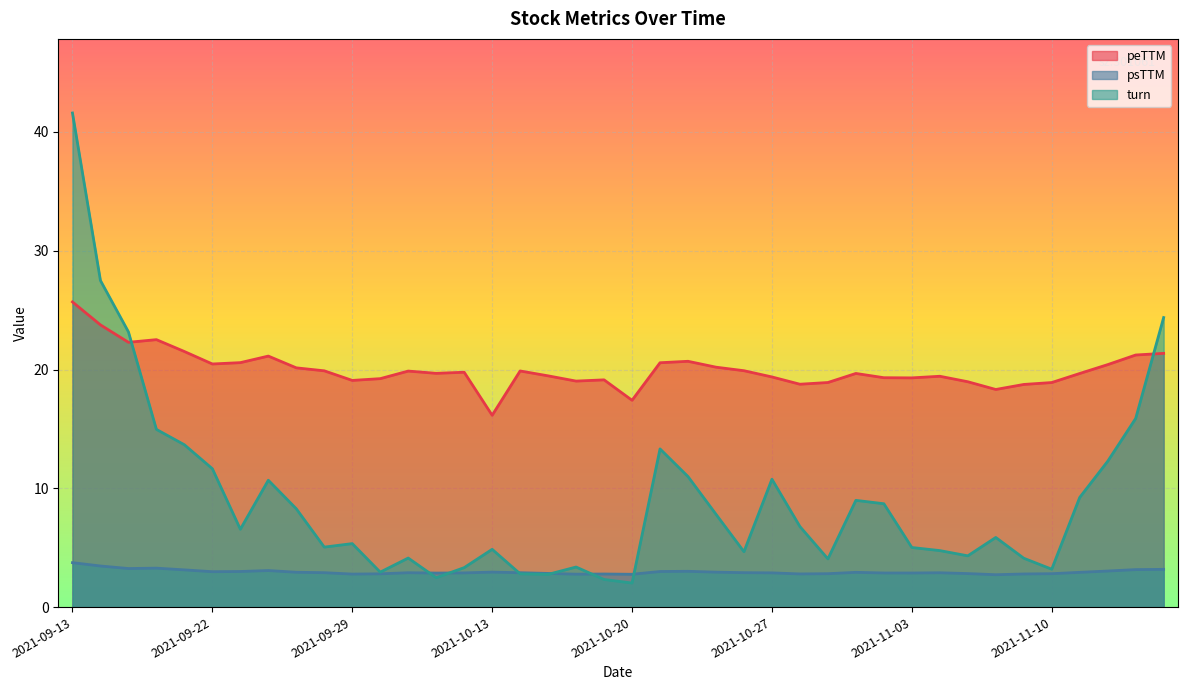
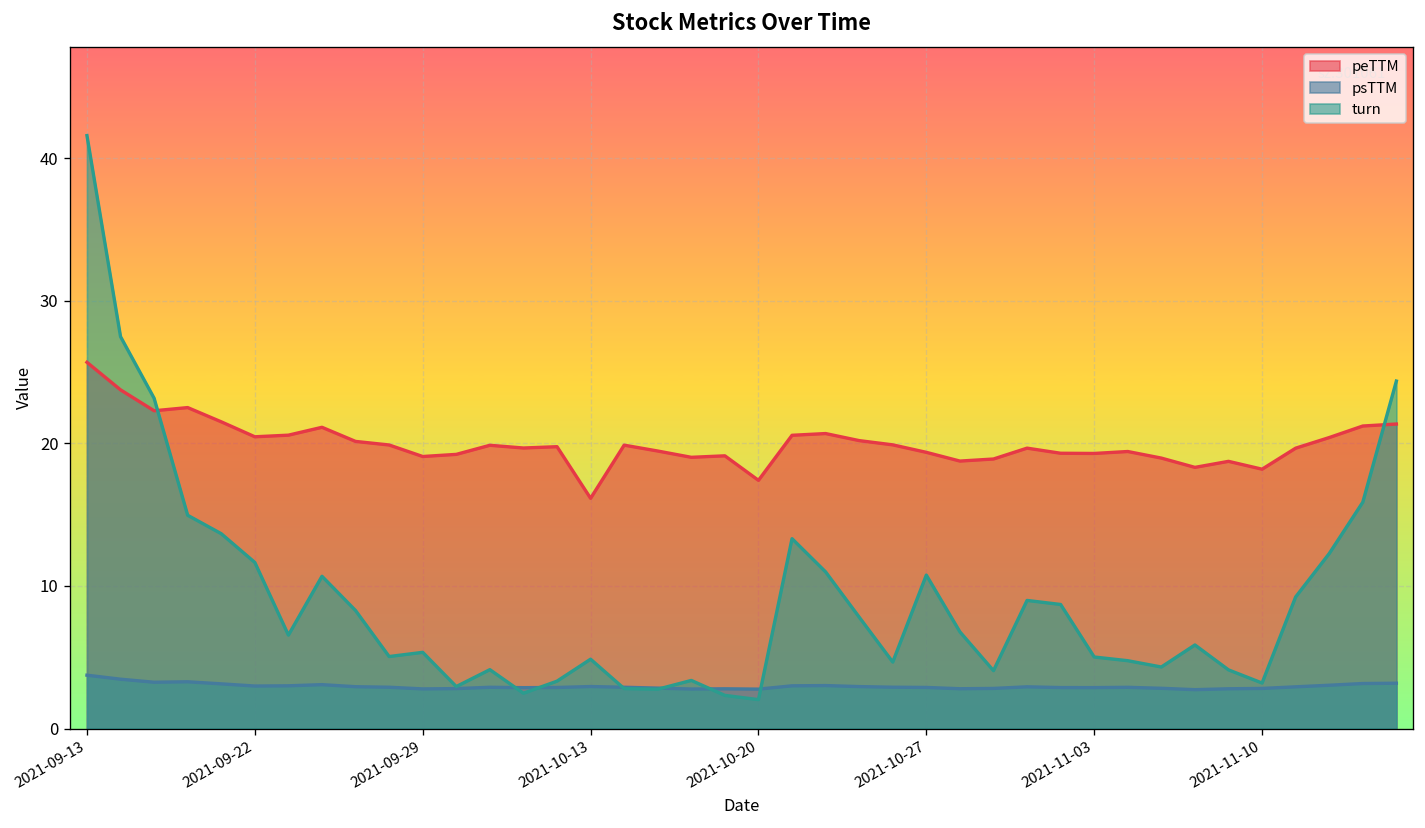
peTTM, 2021-11-10: 18.9 -> 18.2
